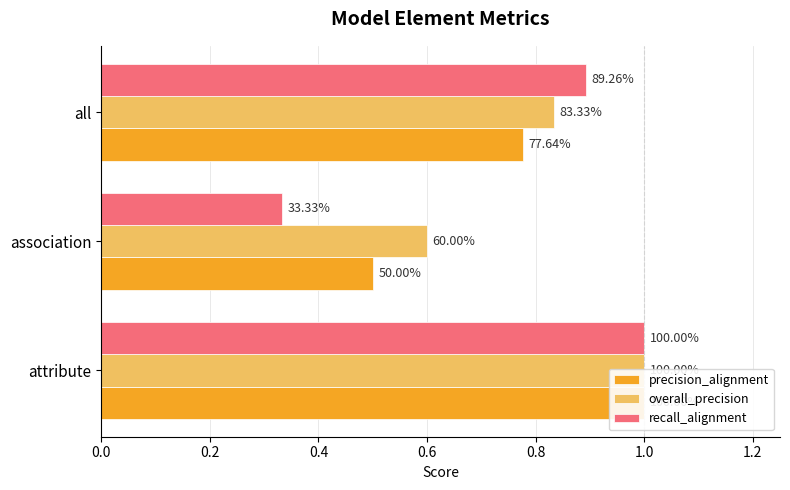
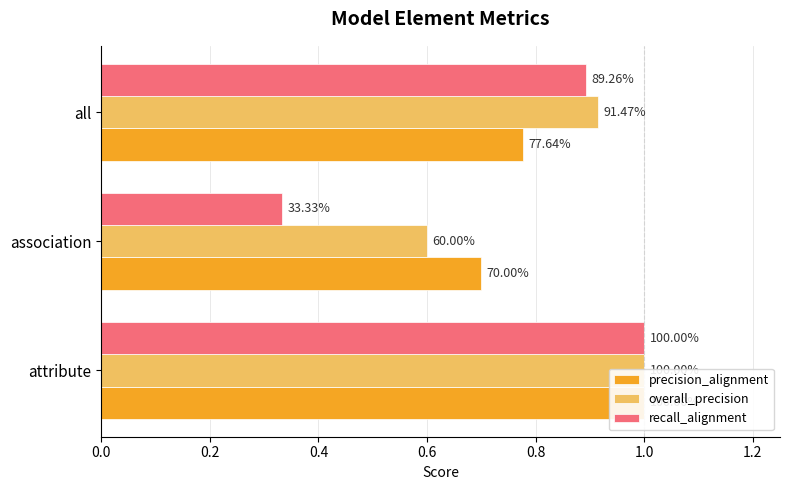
overall_precision, all: 83.33% -> 91.47%
precision_alignment, association: 50.00% -> 70.00%
